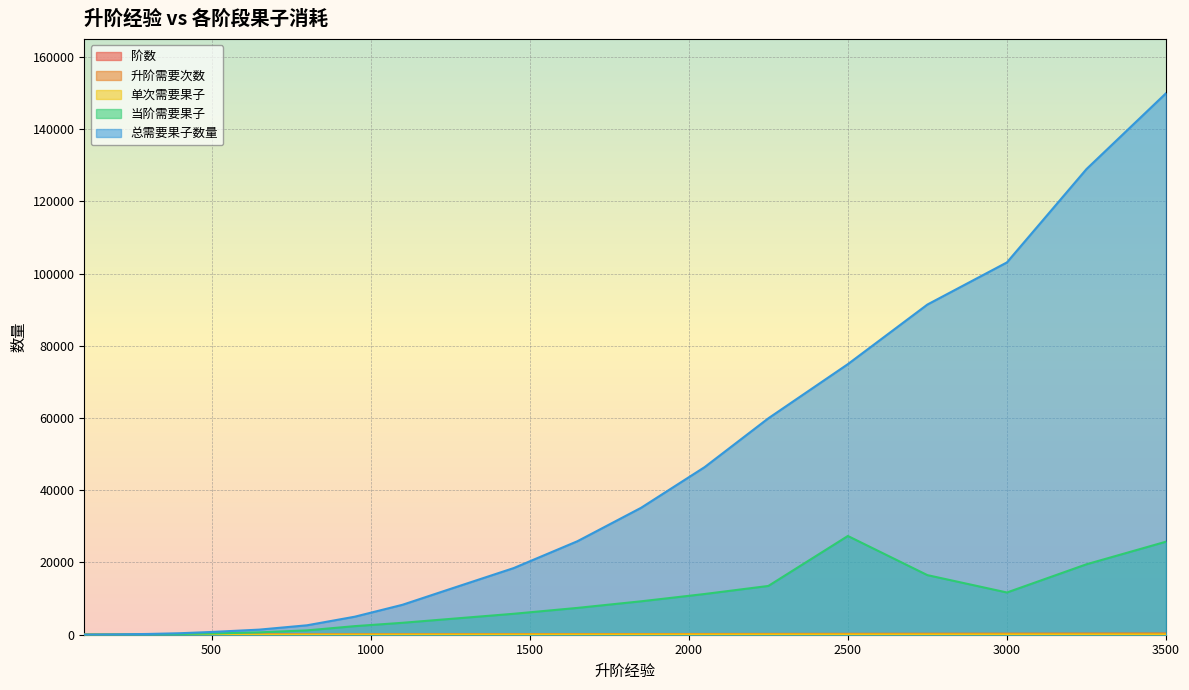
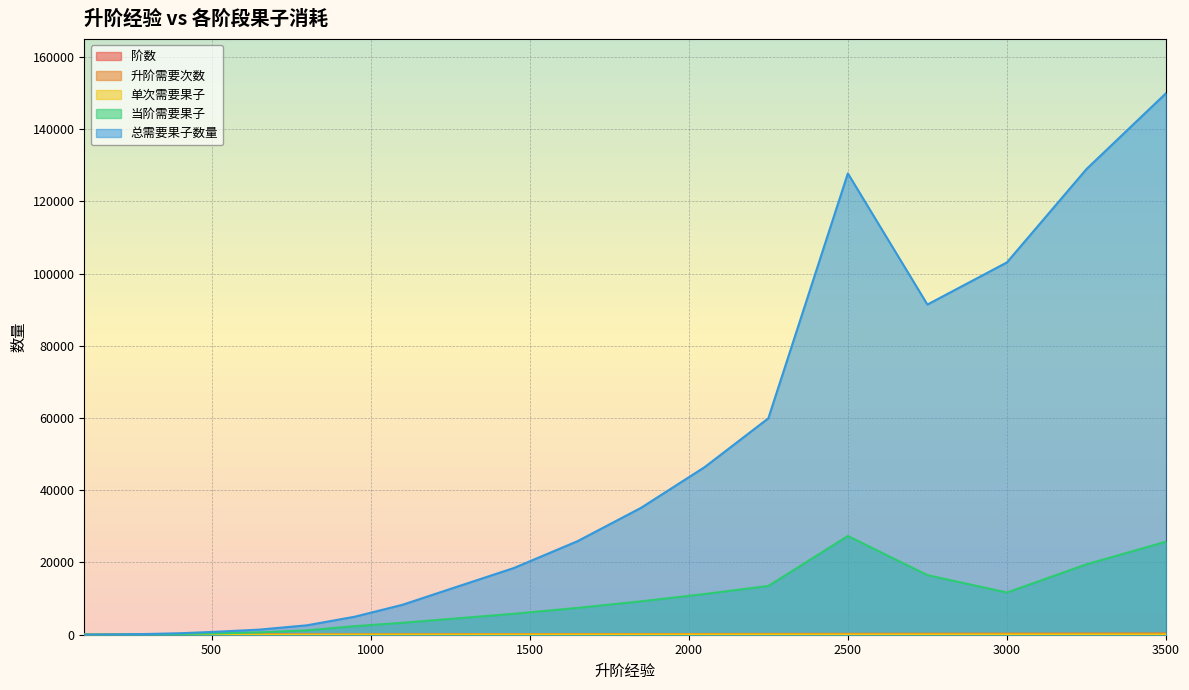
总需要果子数量, 2500: 75000 -> 128000
